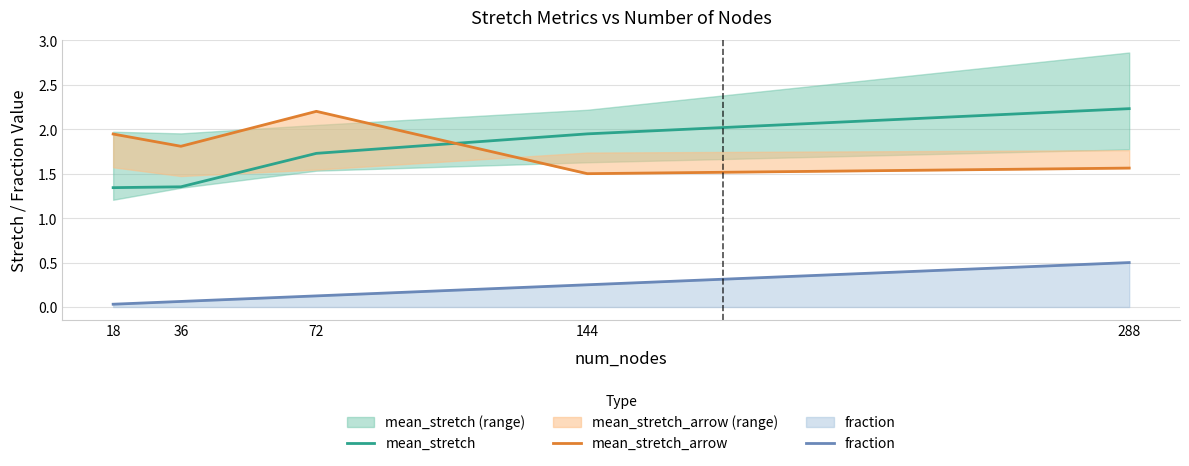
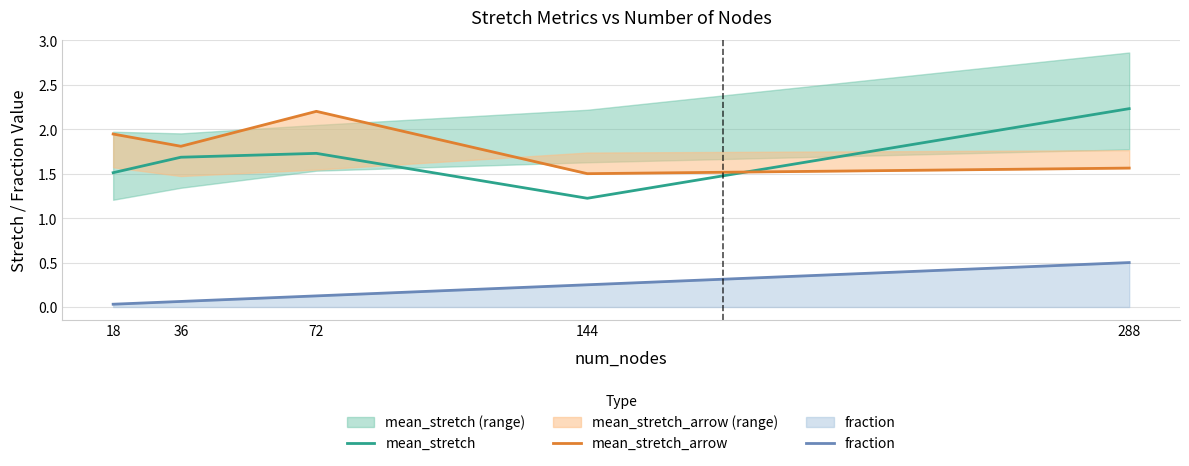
mean_stretch, 18: 1.3 -> 1.5
mean_stretch, 36: 1.4 -> 1.7
mean_stretch, 144: 1.9 -> 1.2
